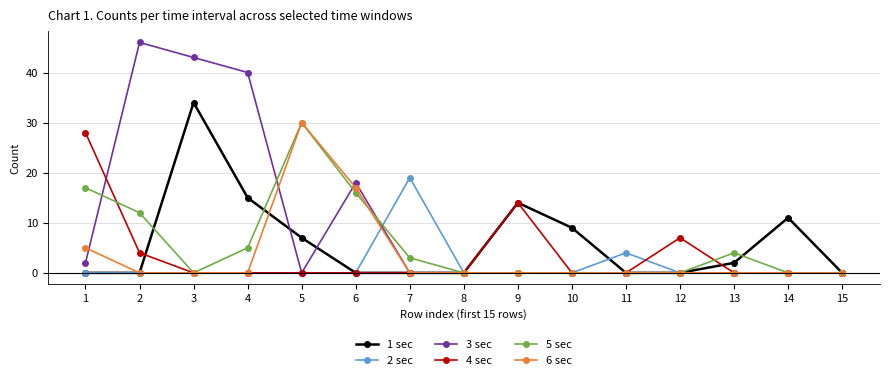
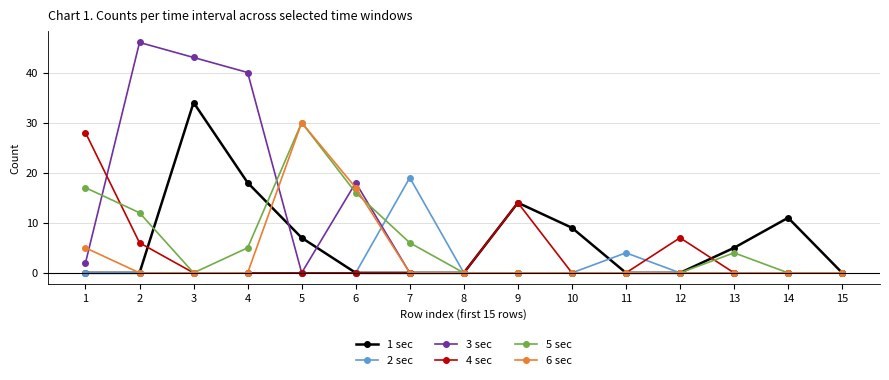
4 sec, 2: 4 -> 6
1 sec, 4: 15 -> 18
5 sec, 7: 3 -> 6
1 sec, 13: 2 -> 5
